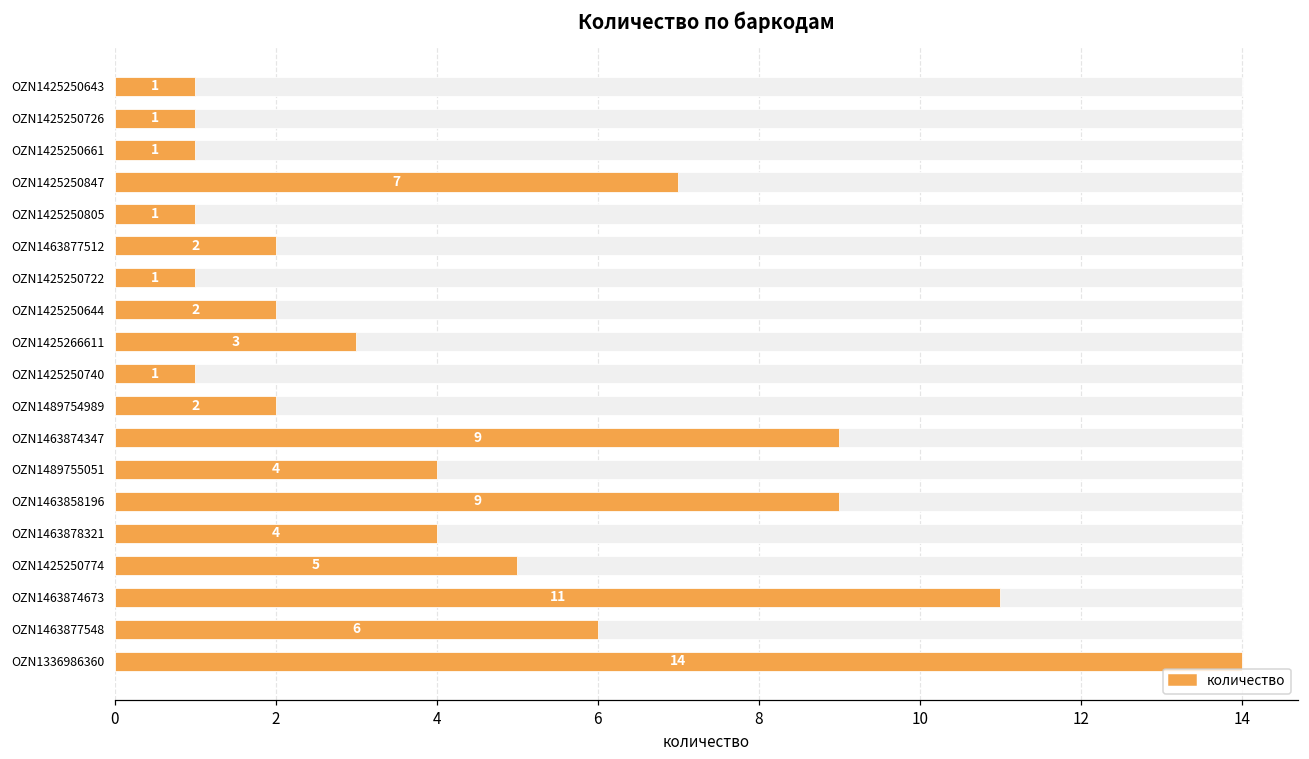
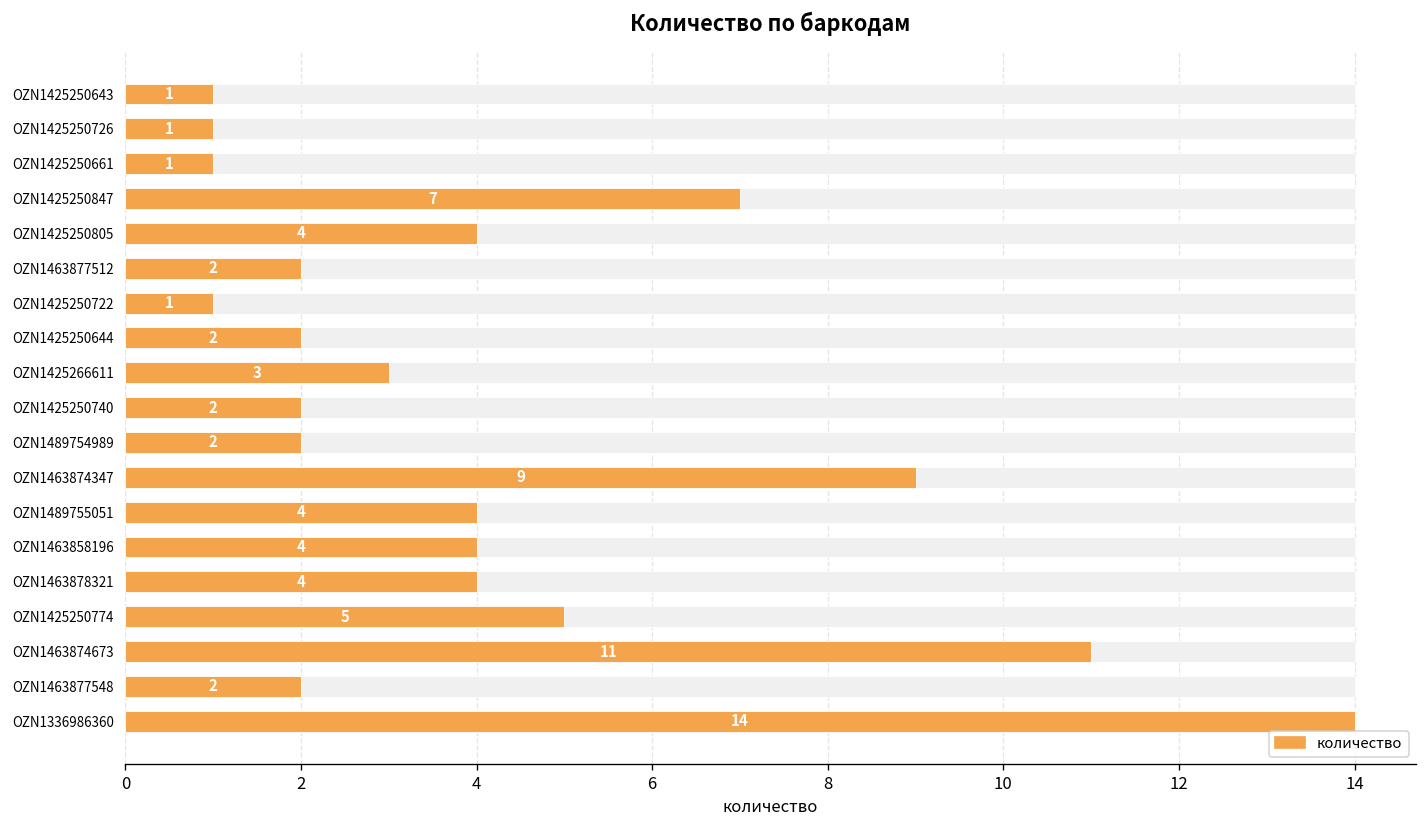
количество, OZN1425250805: 1 -> 4
количество, OZN1425250740: 1 -> 2
количество, OZN1463858196: 9 -> 4
количество, OZN1463877548: 6 -> 2
